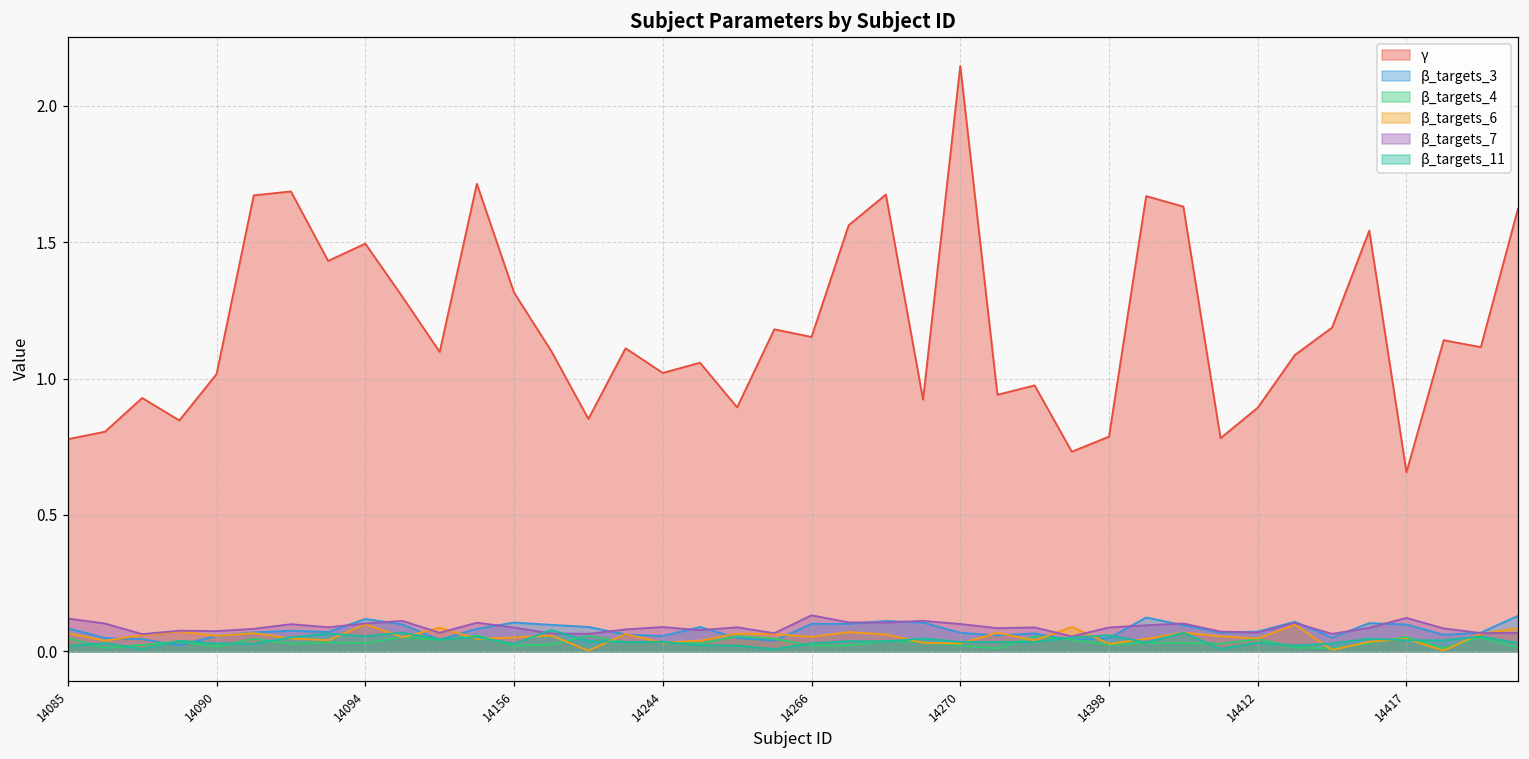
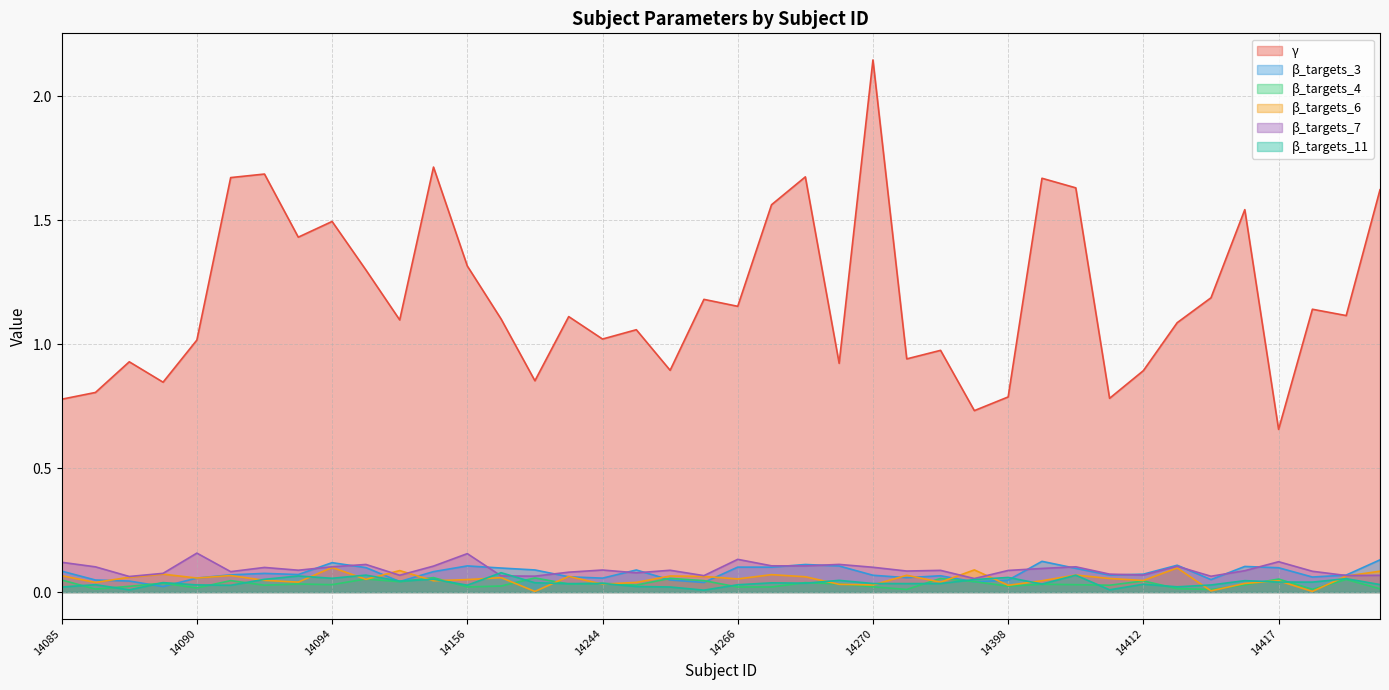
β_targets_7, 14090: 0.07 -> 0.16
β_targets_7, 14156: 0.09 -> 0.15
